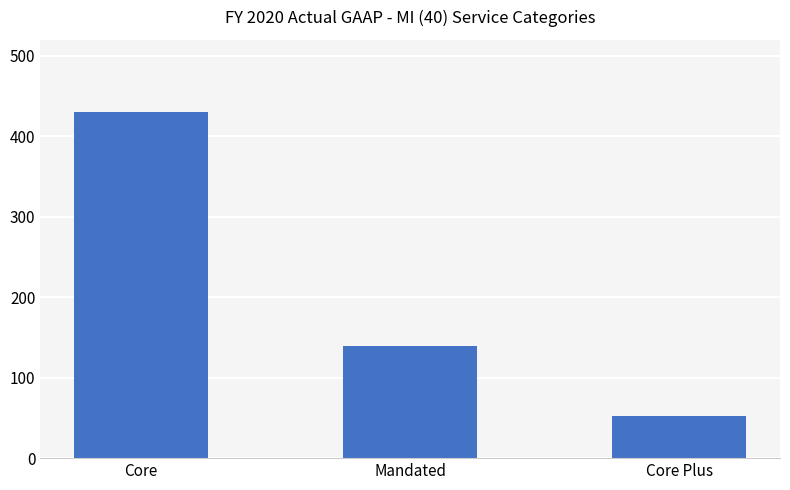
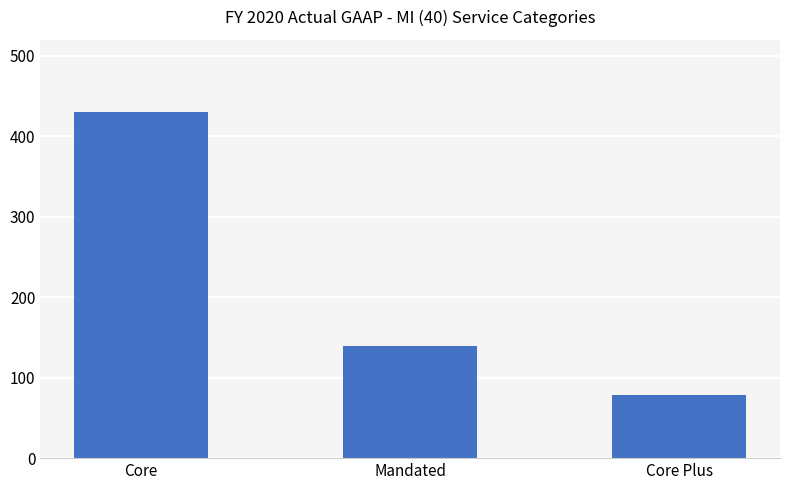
Core Plus: 50 -> 80
